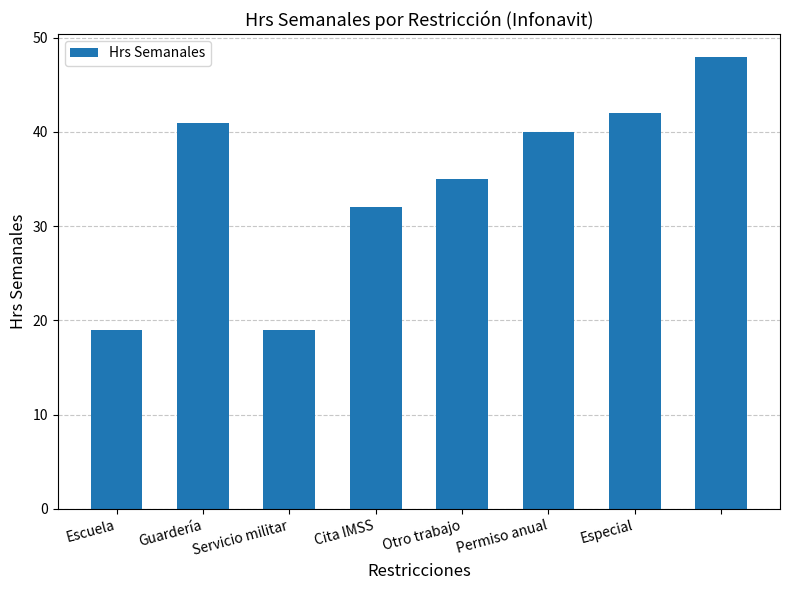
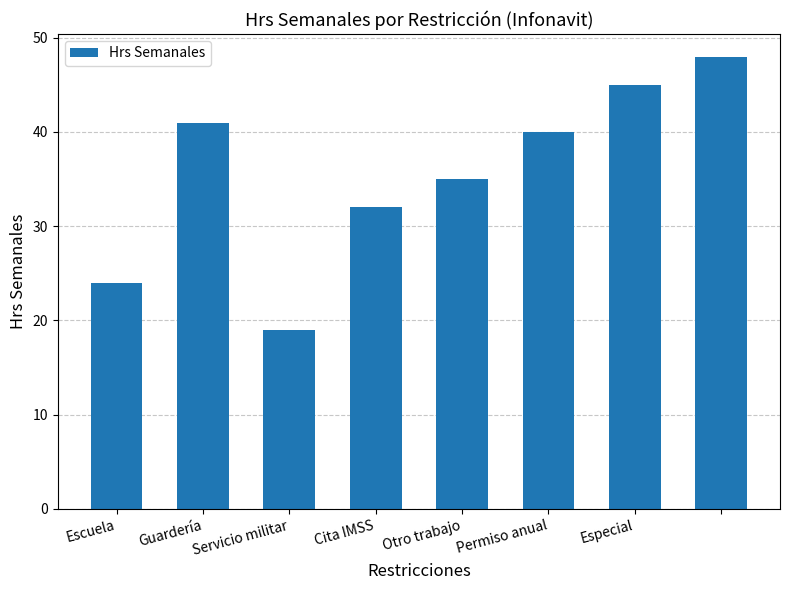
Escuela: 19 -> 24
Especial: 42 -> 45
